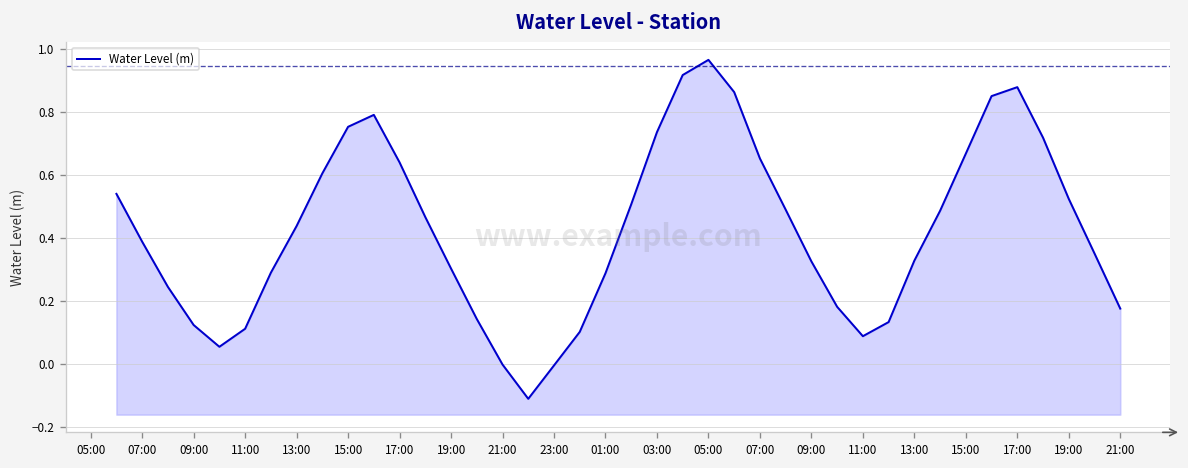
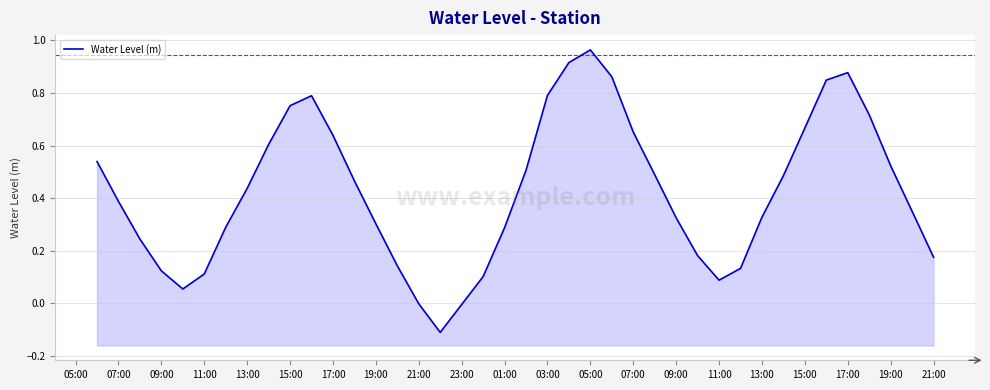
03:00: 0.73 -> 0.79
